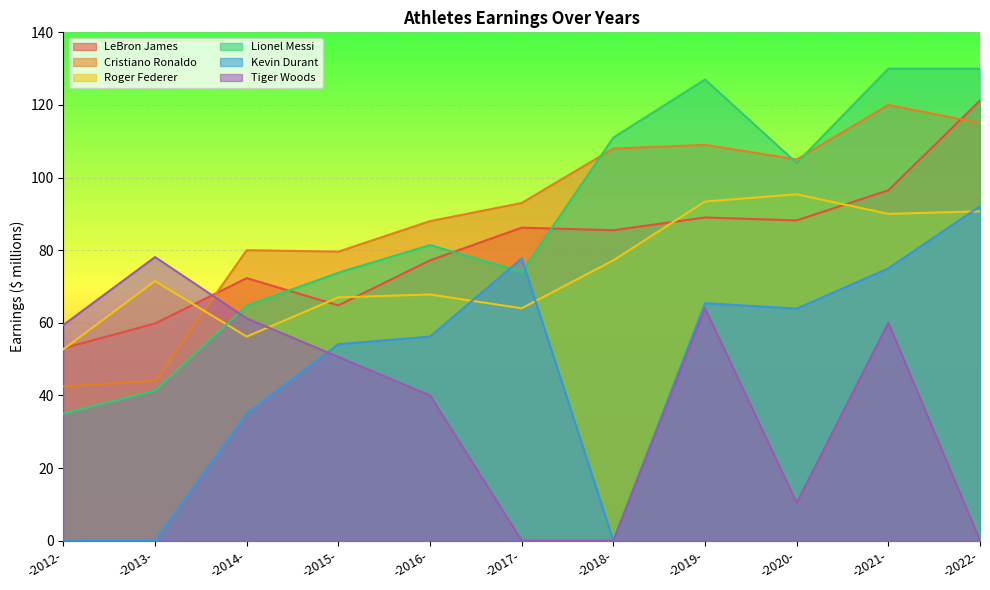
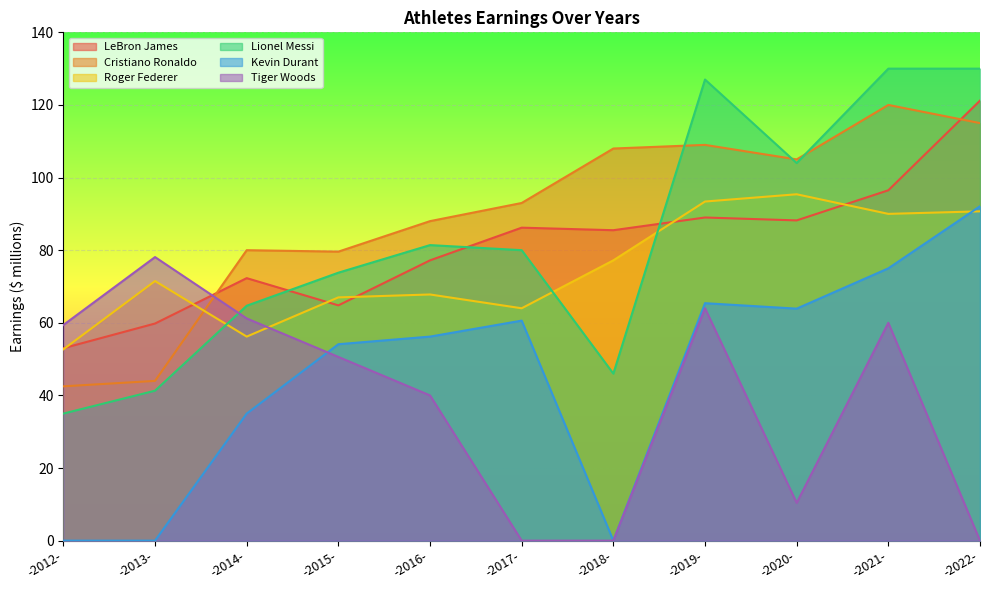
Lionel Messi, -2017-: 74 -> 80
Kevin Durant, -2017-: 78 -> 61
Lionel Messi, -2018-: 111 -> 46
